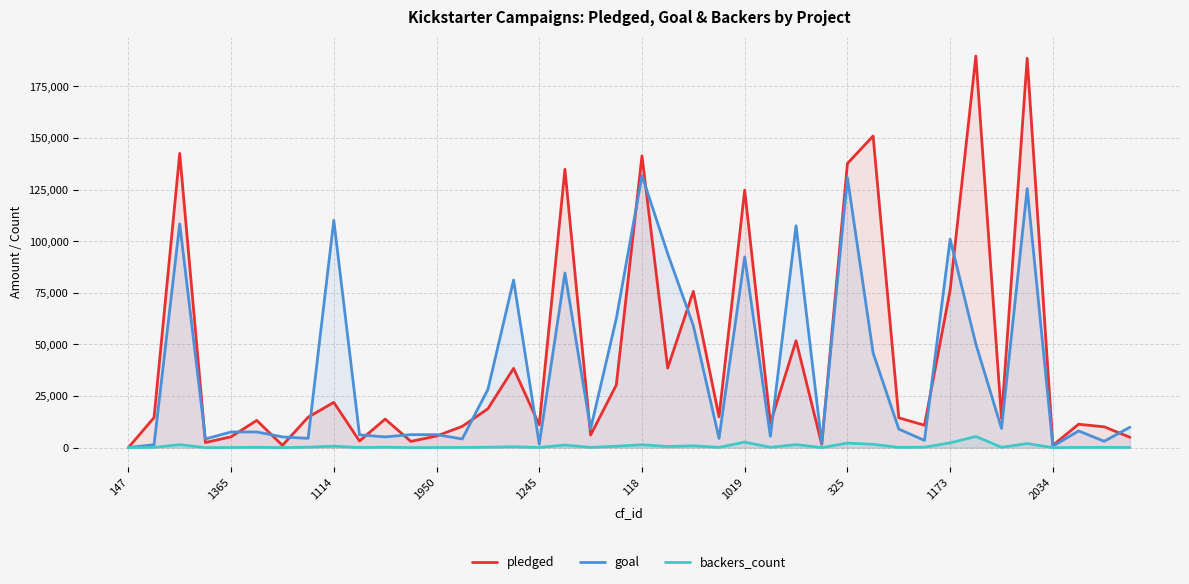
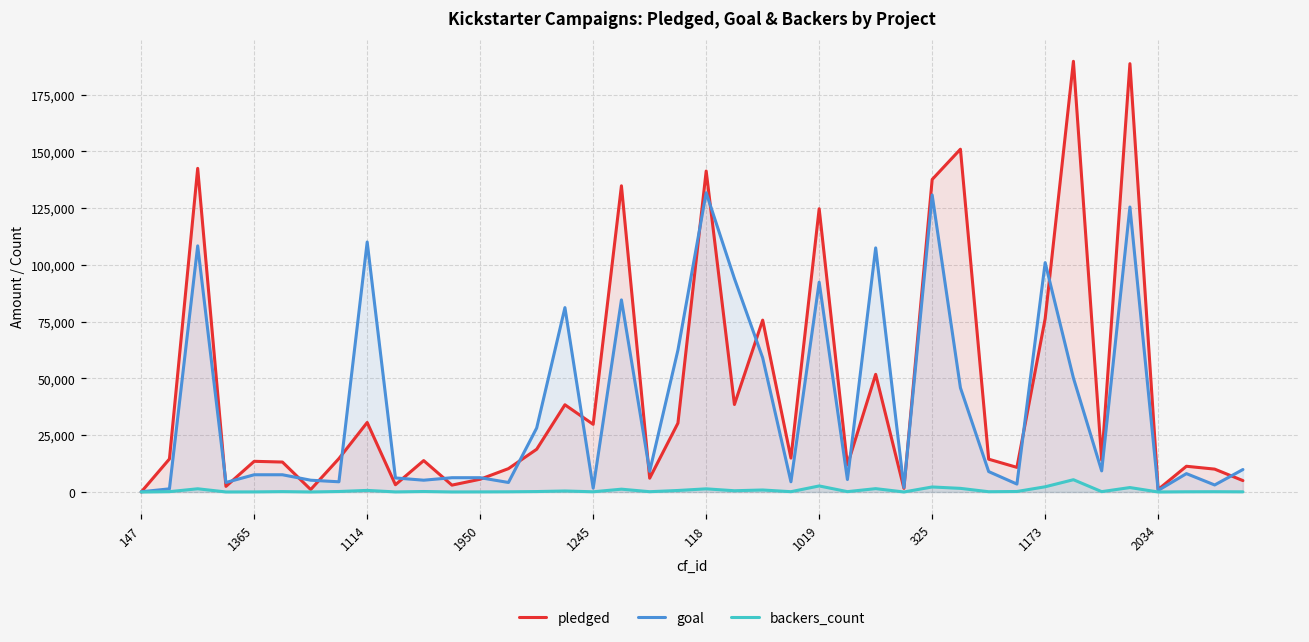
pledged, 1365: 5,000 -> 14,000
pledged, 1114: 22,000 -> 31,000
pledged, 1245: 11,000 -> 30,000
